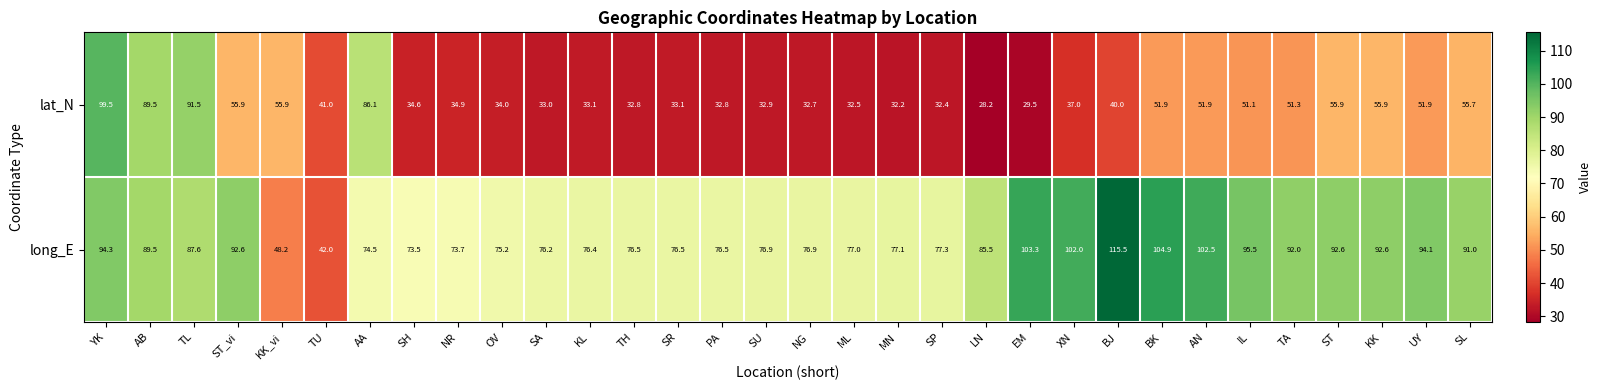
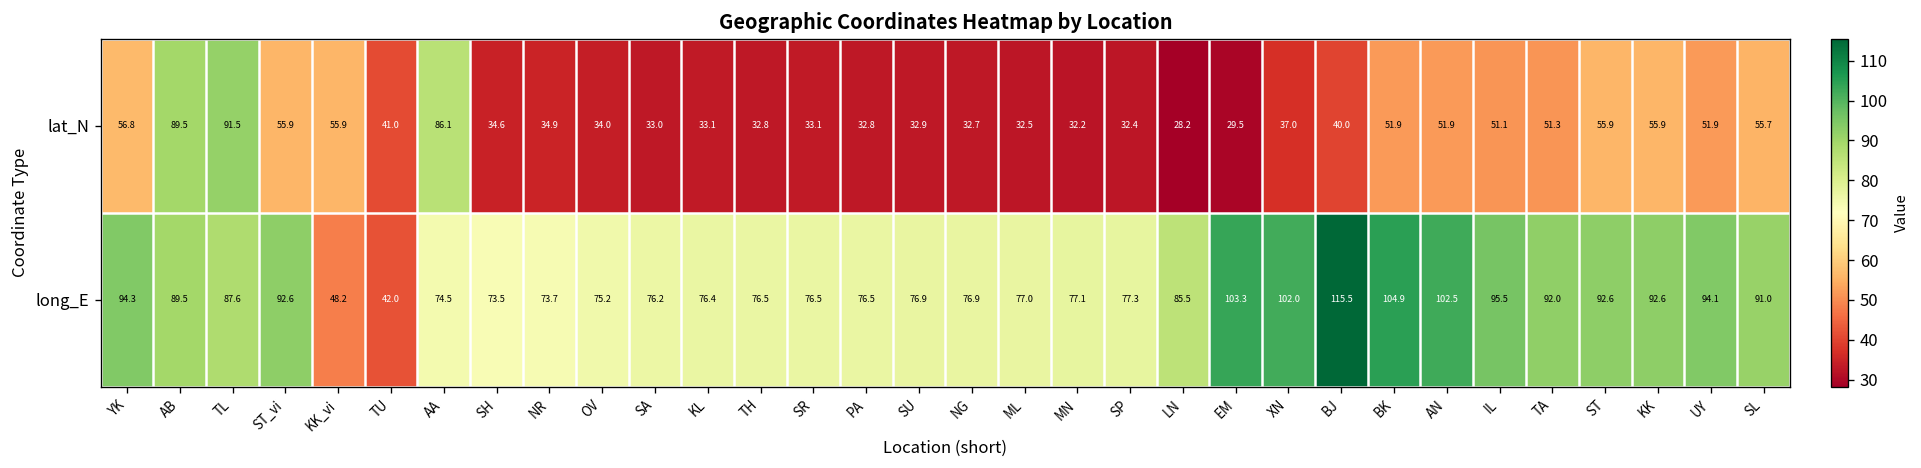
lat_N, YK: 99.5 -> 56.8
